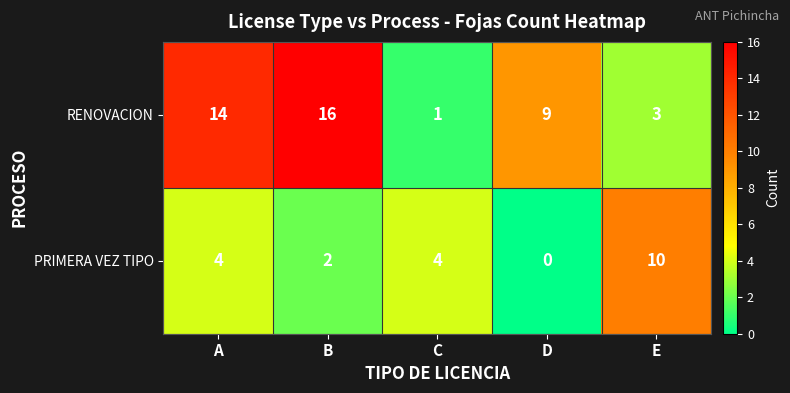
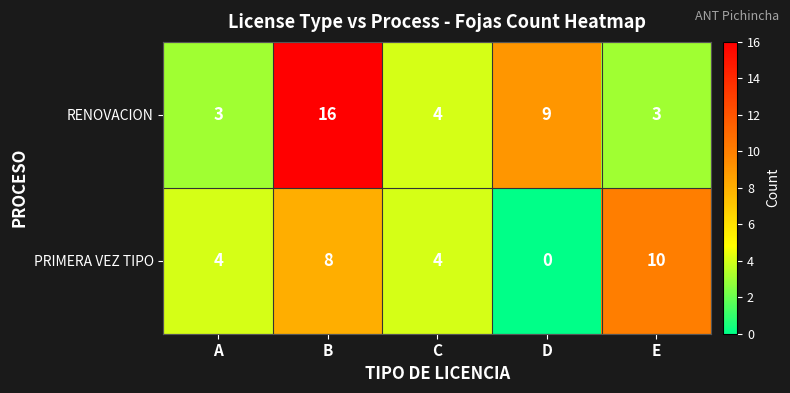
RENOVACION, A: 14 -> 3
RENOVACION, C: 1 -> 4
PRIMERA VEZ TIPO, B: 2 -> 8
